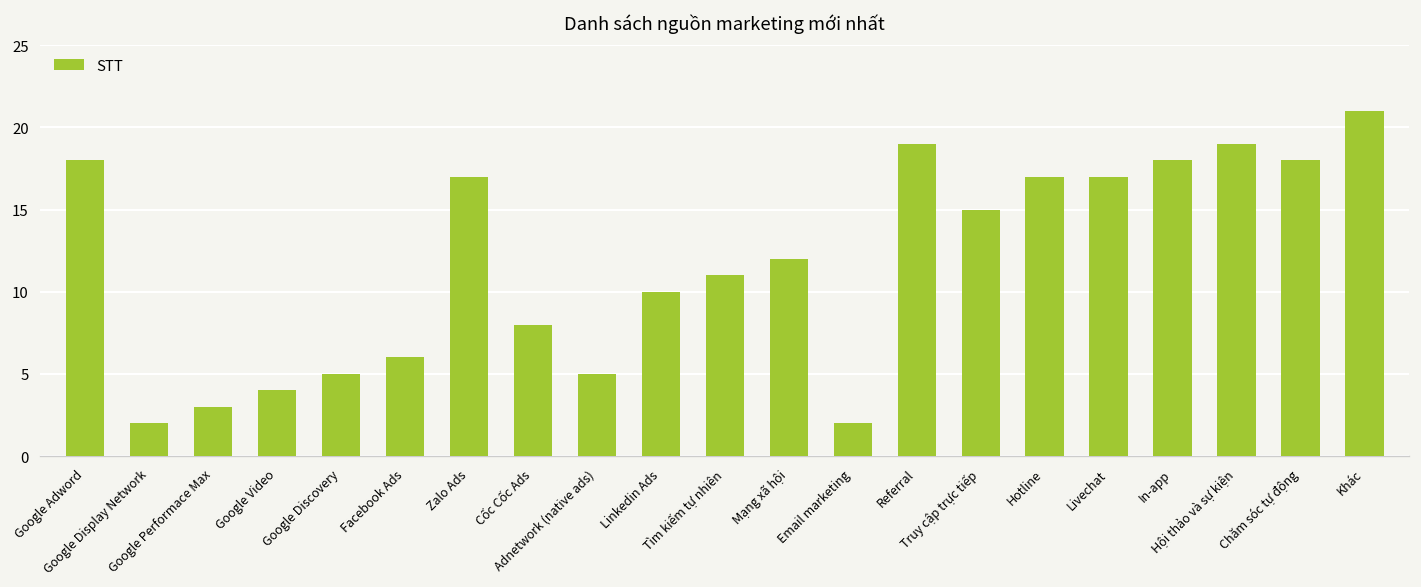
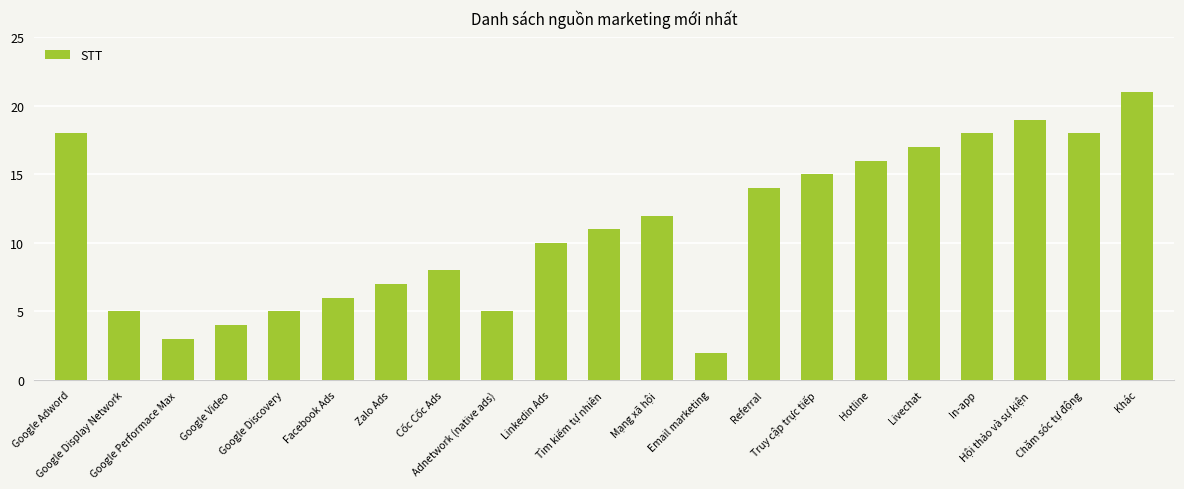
Google Display Network: 2 -> 5
Zalo Ads: 17 -> 7
Referral: 19 -> 14
Hotline: 17 -> 16
